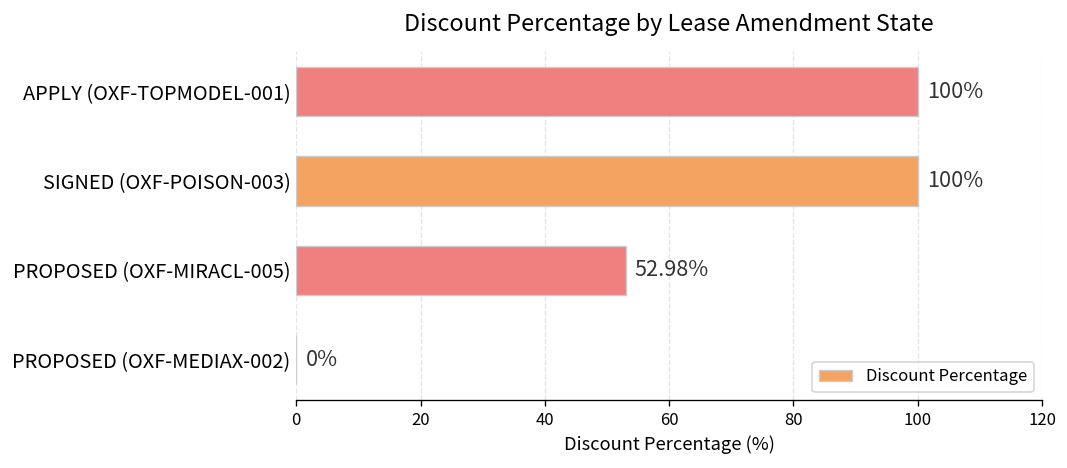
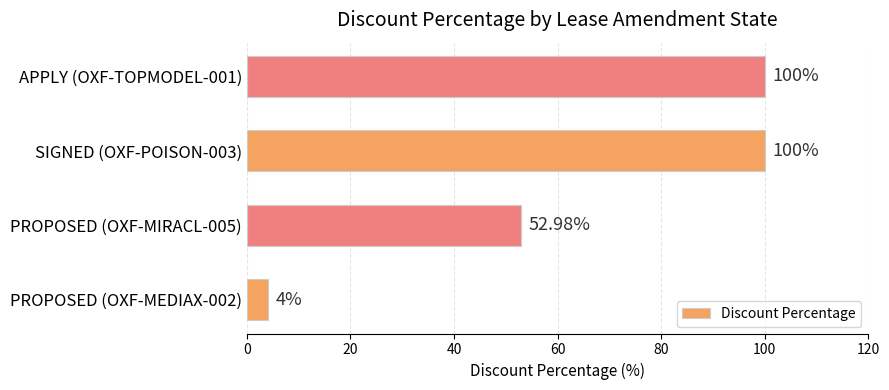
PROPOSED (OXF-MEDIAX-002): 0% -> 4%
